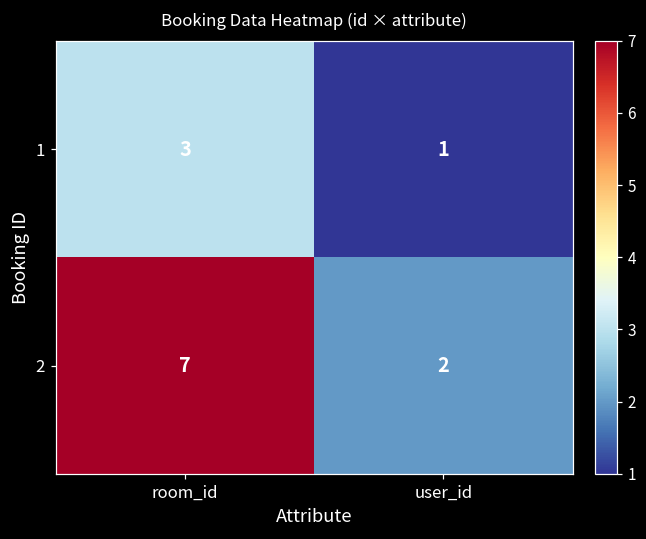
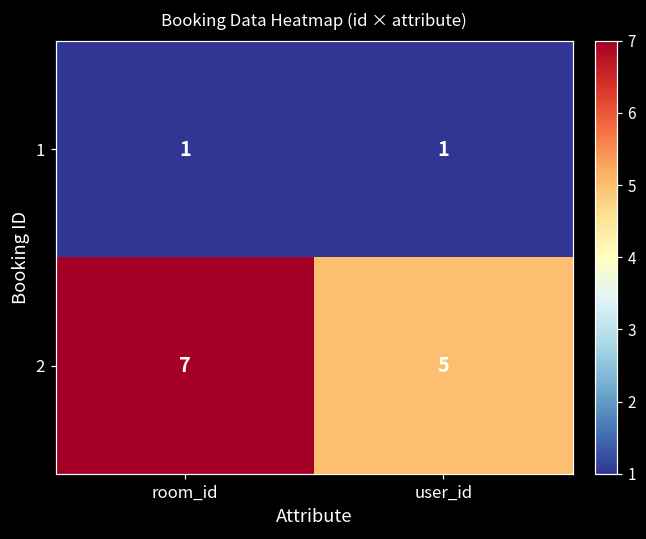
1, room_id: 3 -> 1
2, user_id: 2 -> 5
